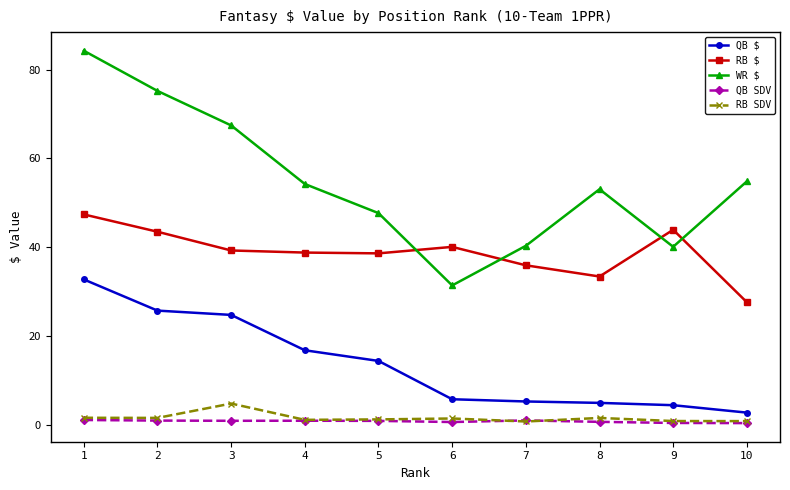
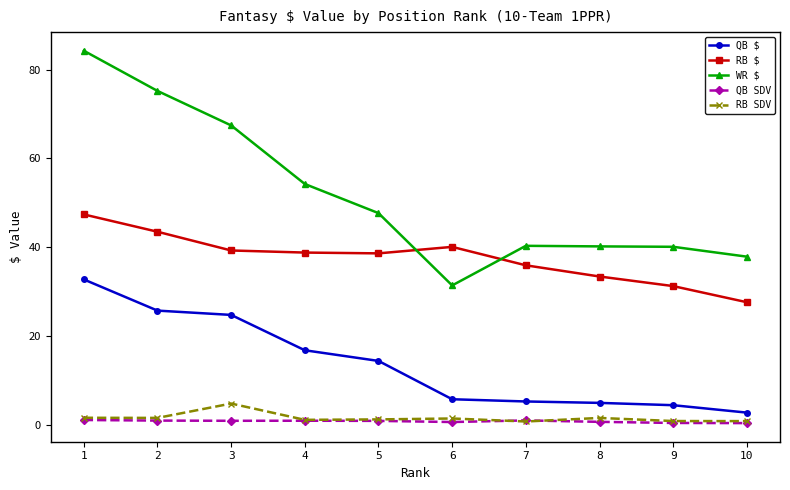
WR $, 8: 53 -> 40
RB $, 9: 44 -> 31
WR $, 10: 55 -> 38
